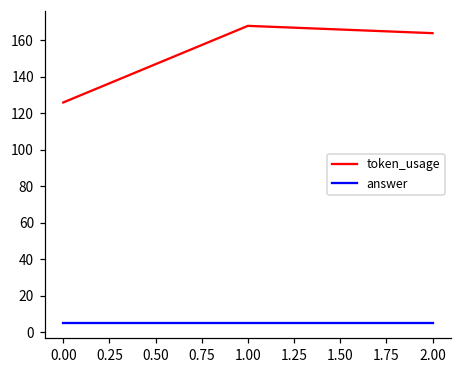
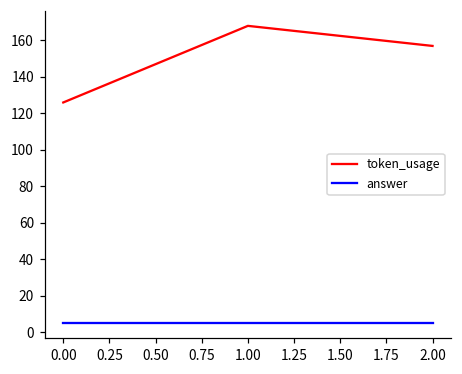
token_usage, 2.00: 164 -> 157
